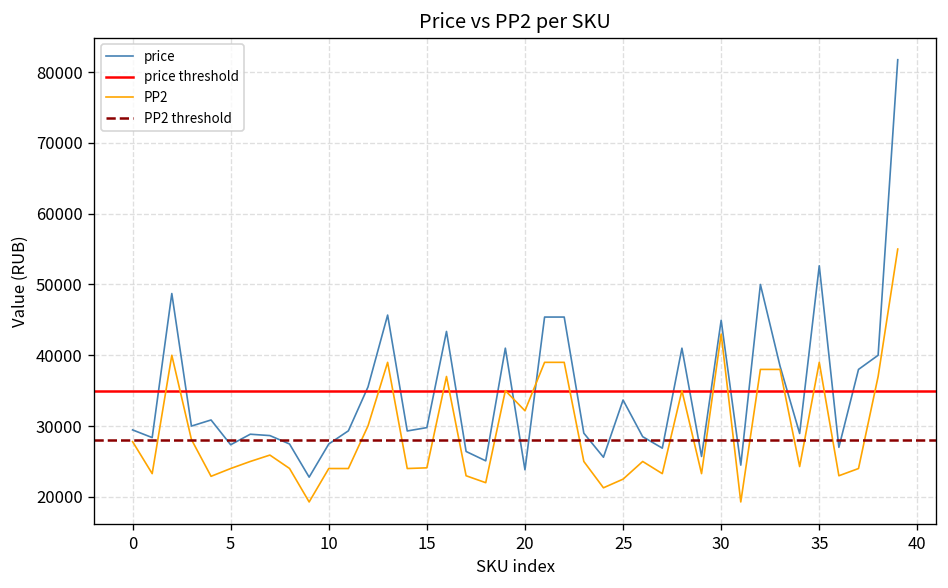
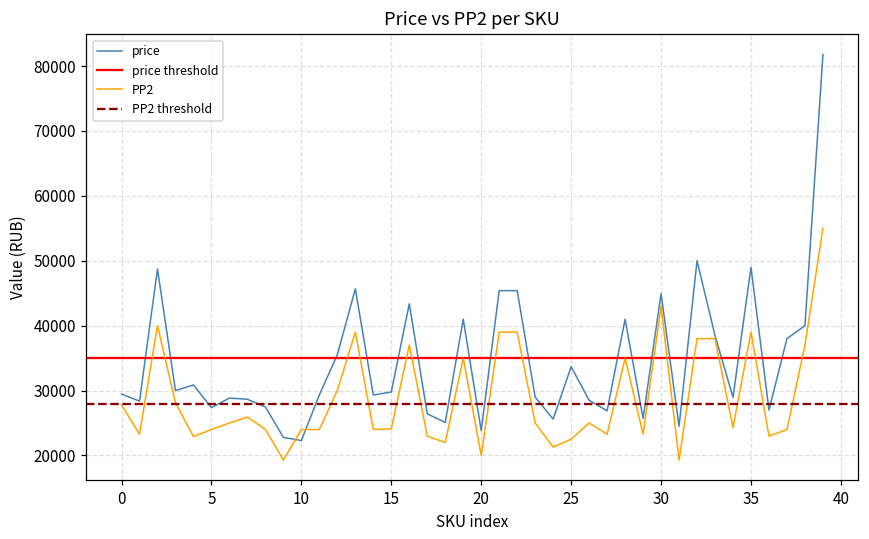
price, 10: 27000 -> 22000
PP2, 20: 32000 -> 20000
price, 35: 53000 -> 49000
